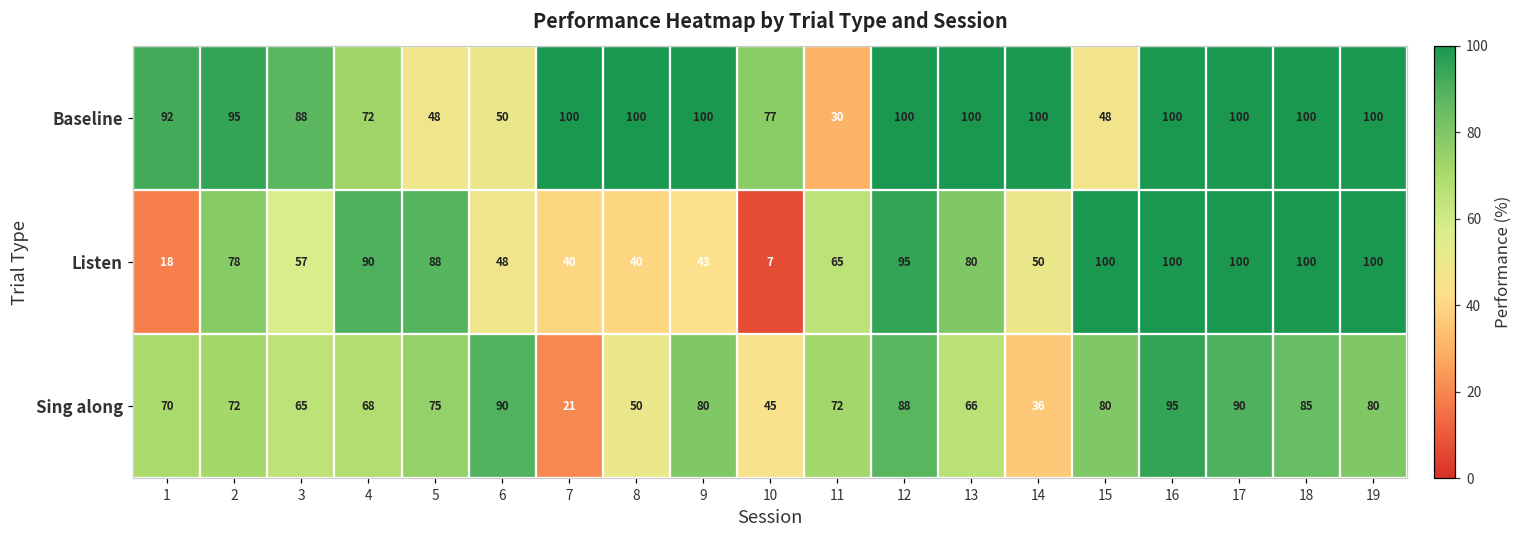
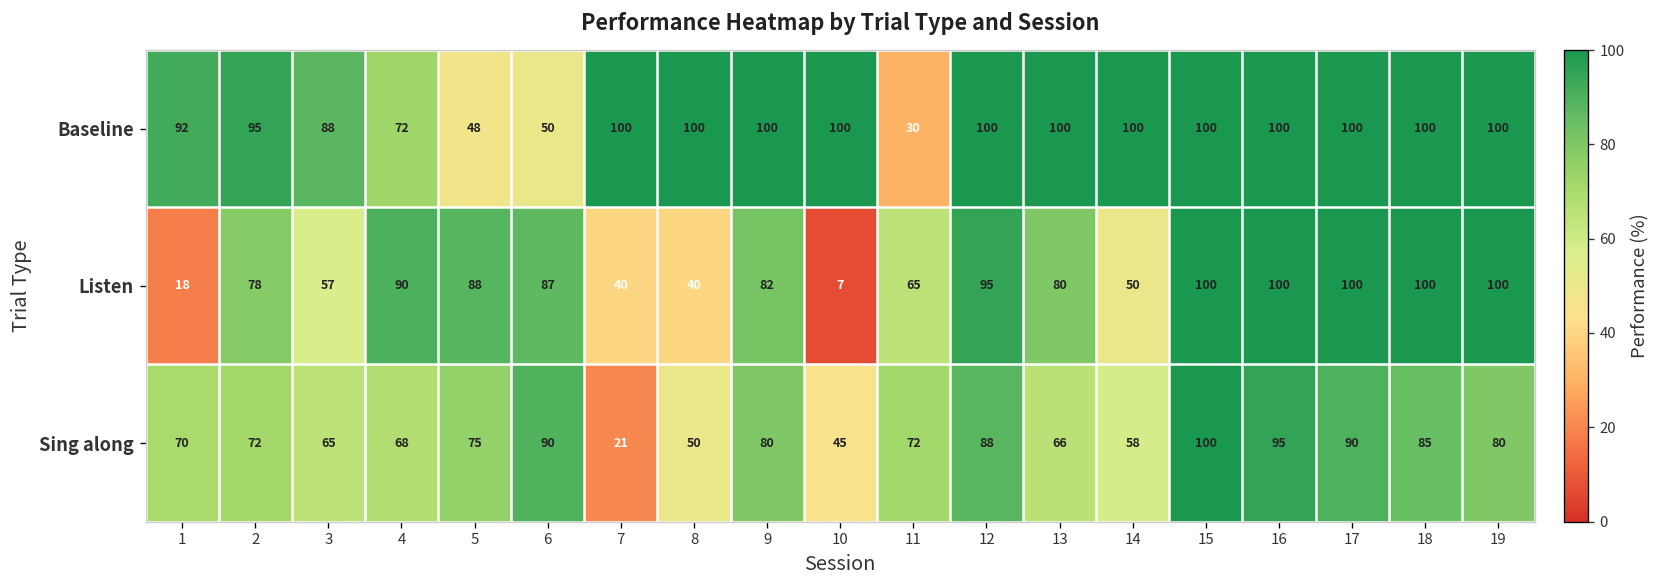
Baseline, 10: 77 -> 100
Baseline, 15: 48 -> 100
Listen, 6: 48 -> 87
Listen, 9: 43 -> 82
Sing along, 14: 36 -> 58
Sing along, 15: 80 -> 100
